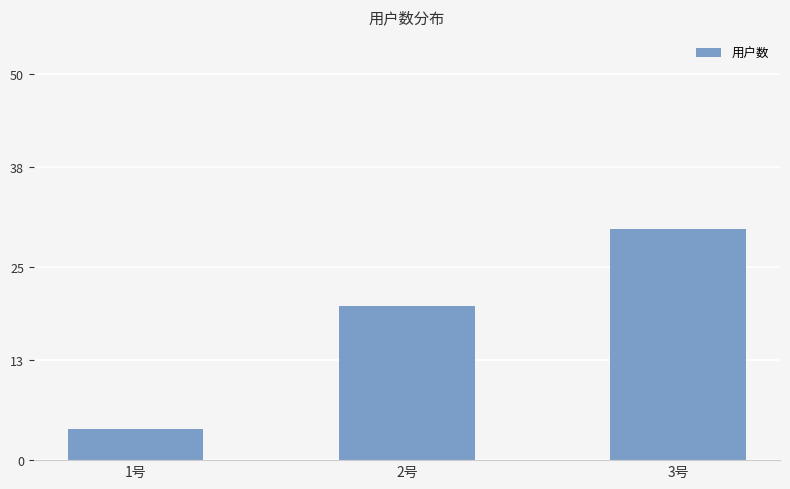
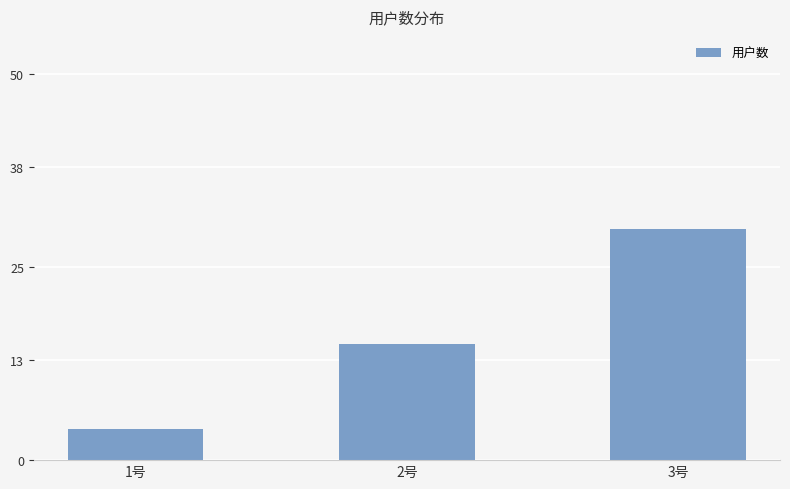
2号: 20 -> 15
